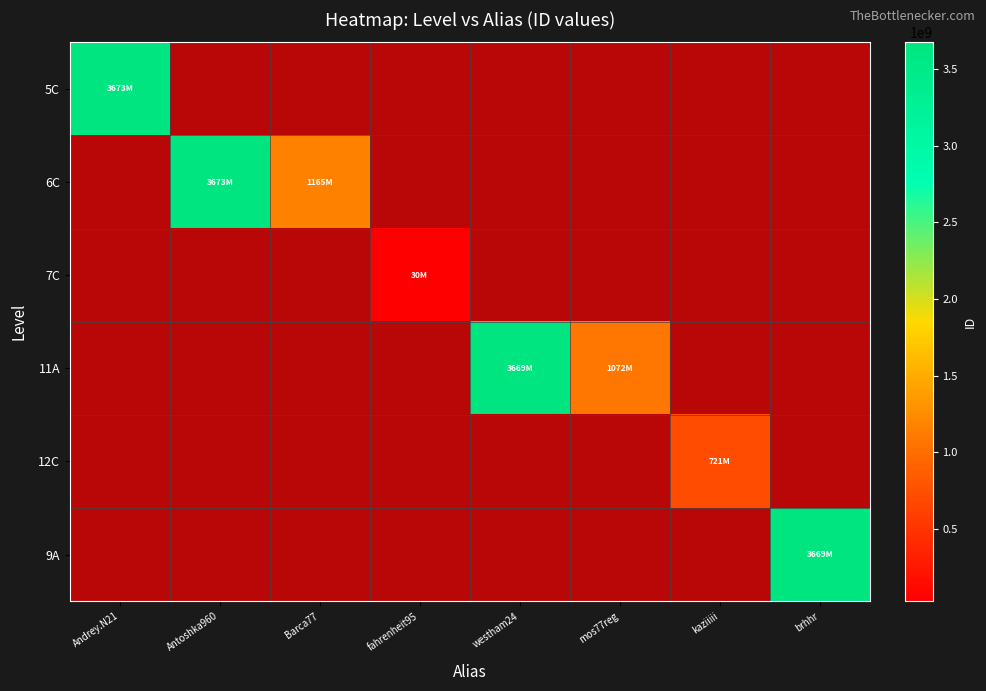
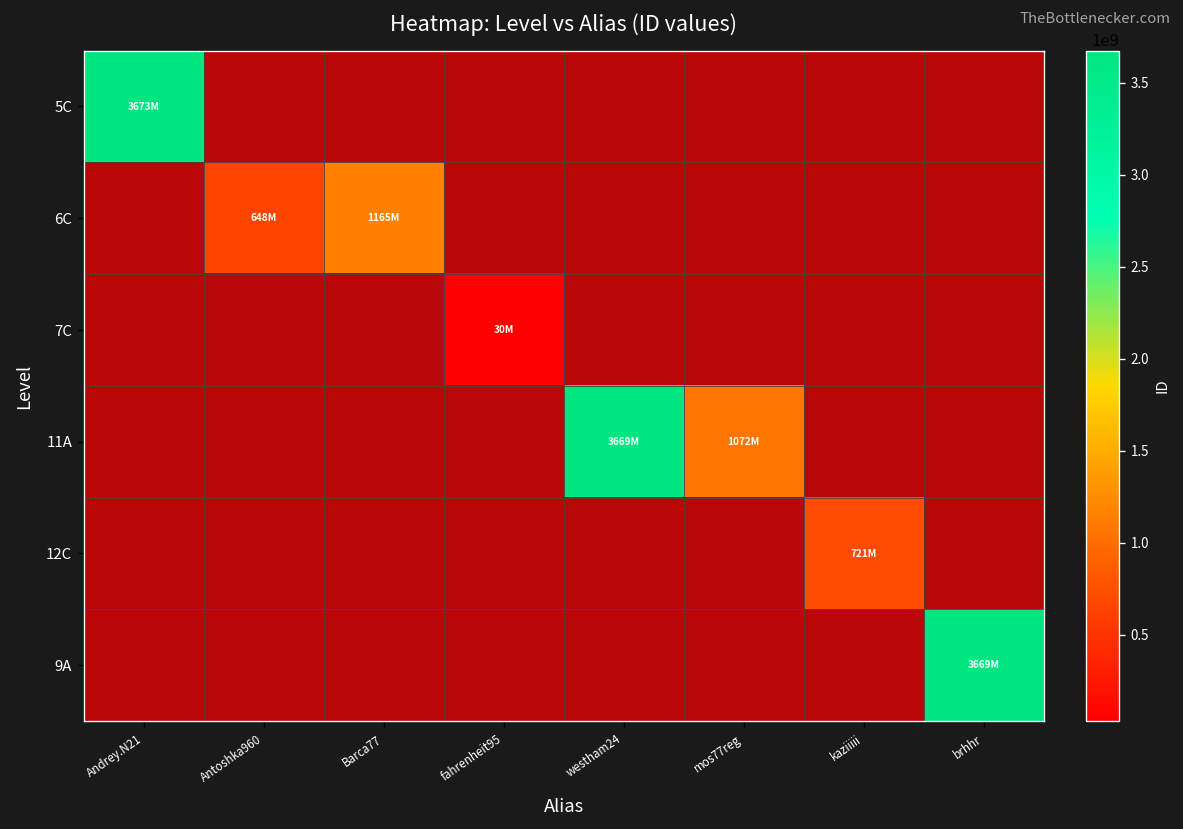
6C, Antoshka960: 3673M -> 648M
